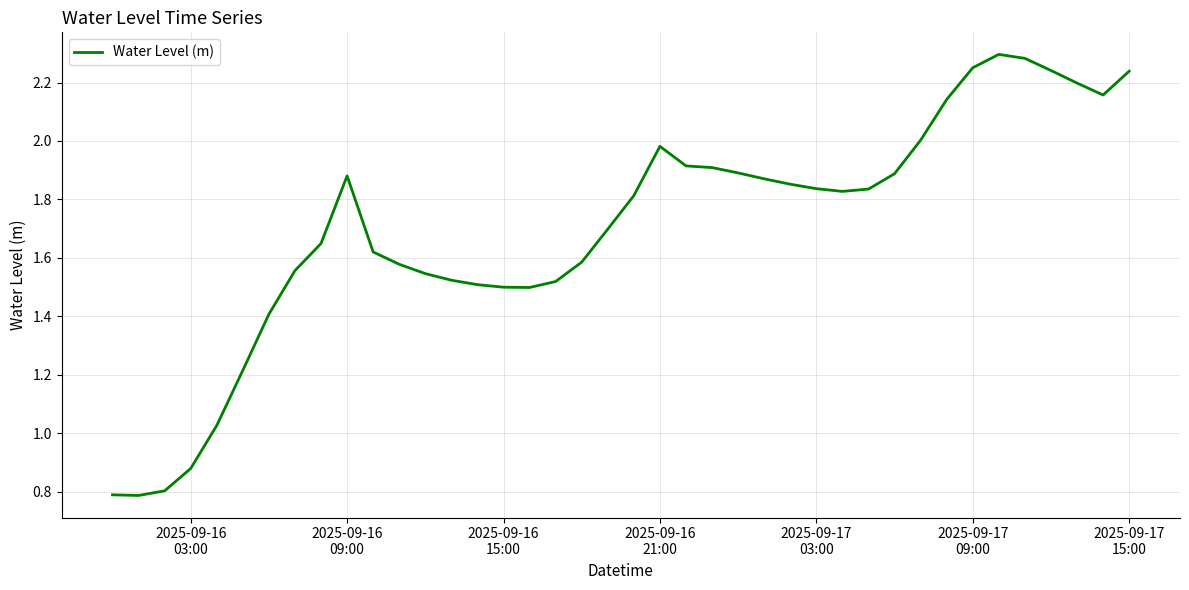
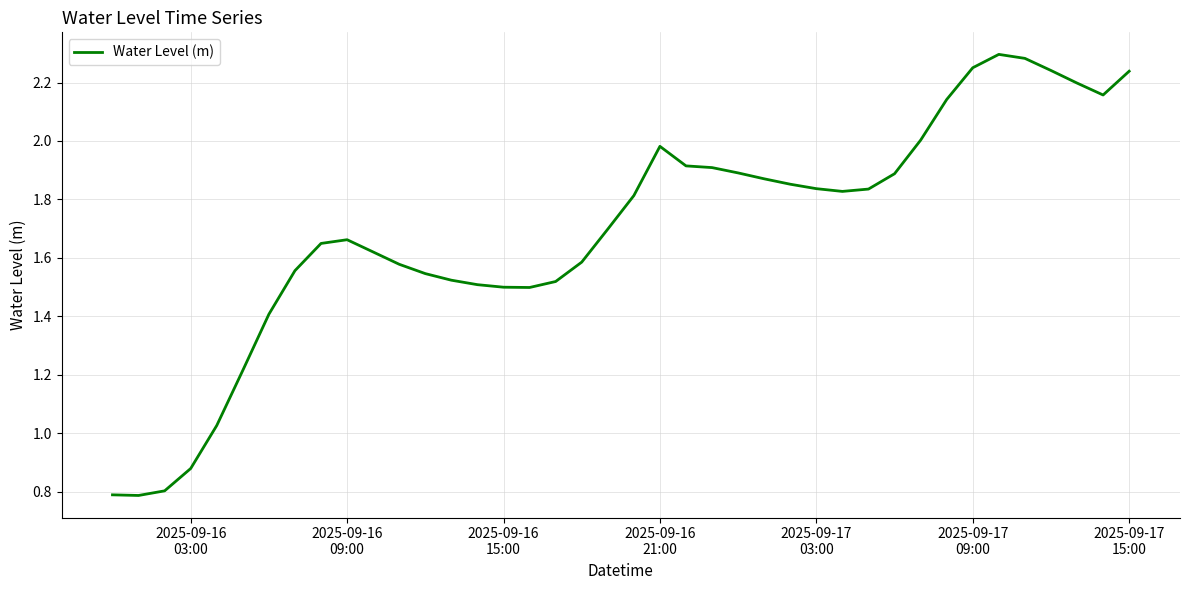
2025-09-16 09:00: 1.88 -> 1.66
